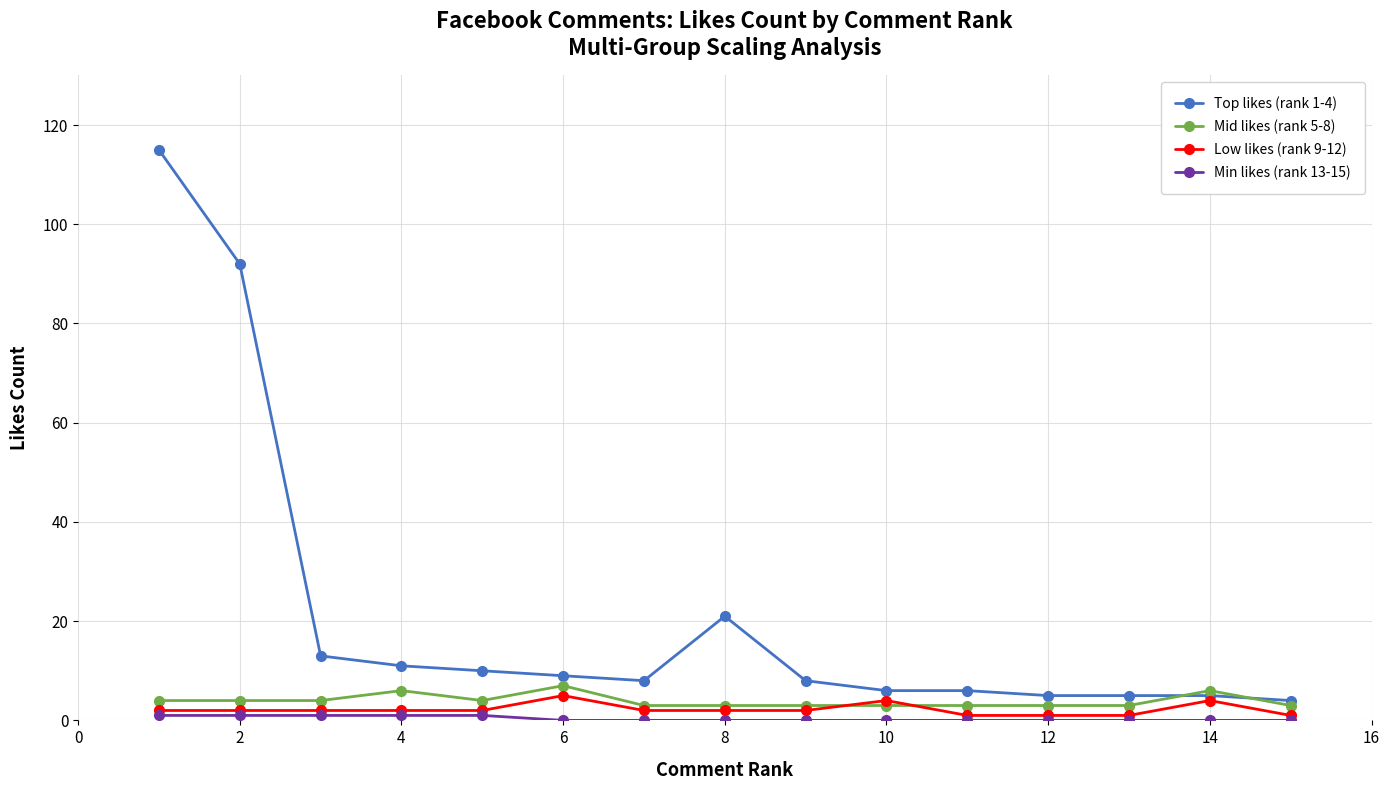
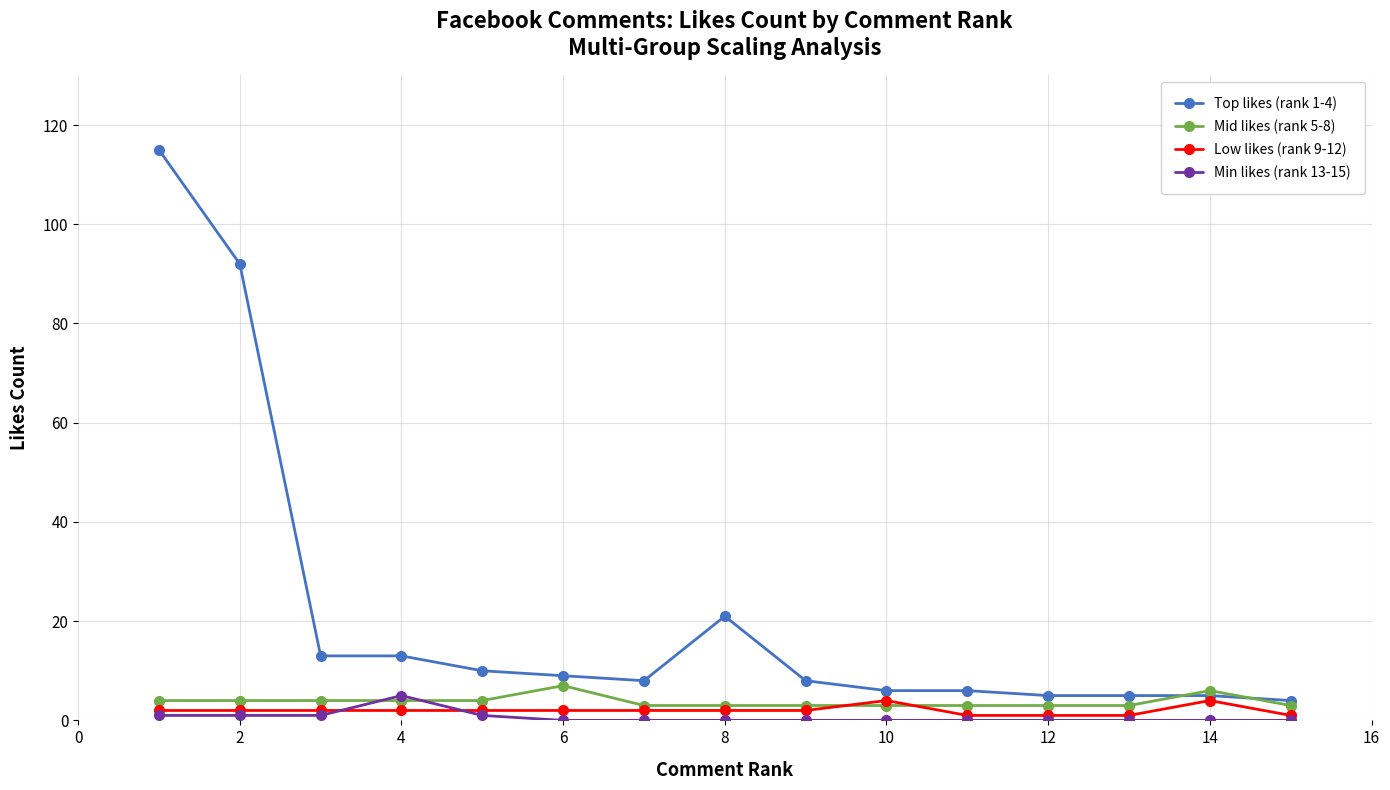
Top likes (rank 1-4), 4: 11 -> 13
Mid likes (rank 5-8), 4: 6 -> 4
Min likes (rank 13-15), 4: 1 -> 5
Low likes (rank 9-12), 6: 5 -> 2
